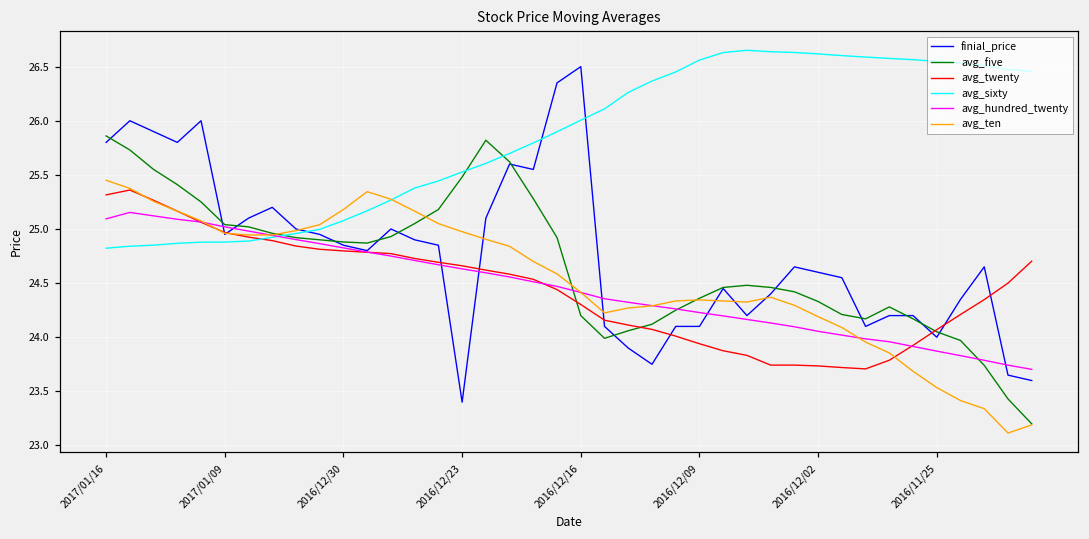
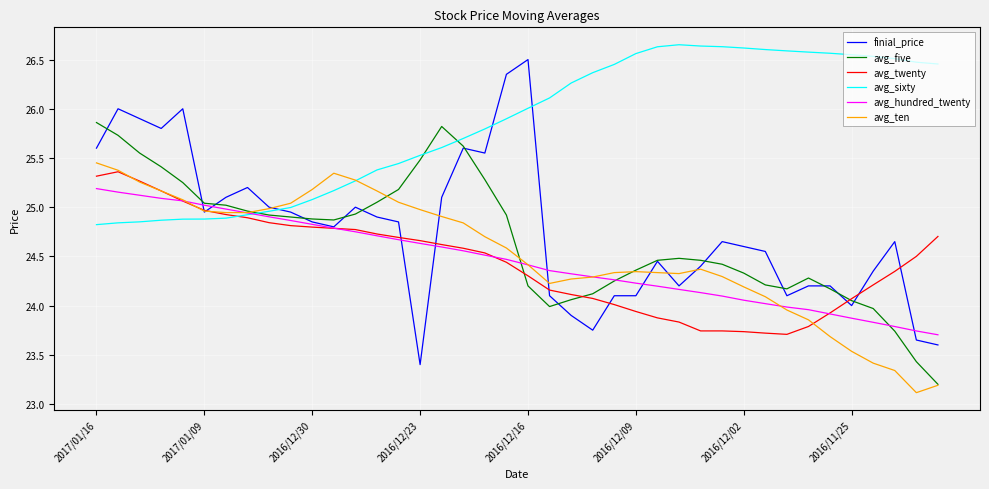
finial_price, 2017/01/16: 25.8 -> 25.6
avg_hundred_twenty, 2017/01/16: 25.1 -> 25.2
